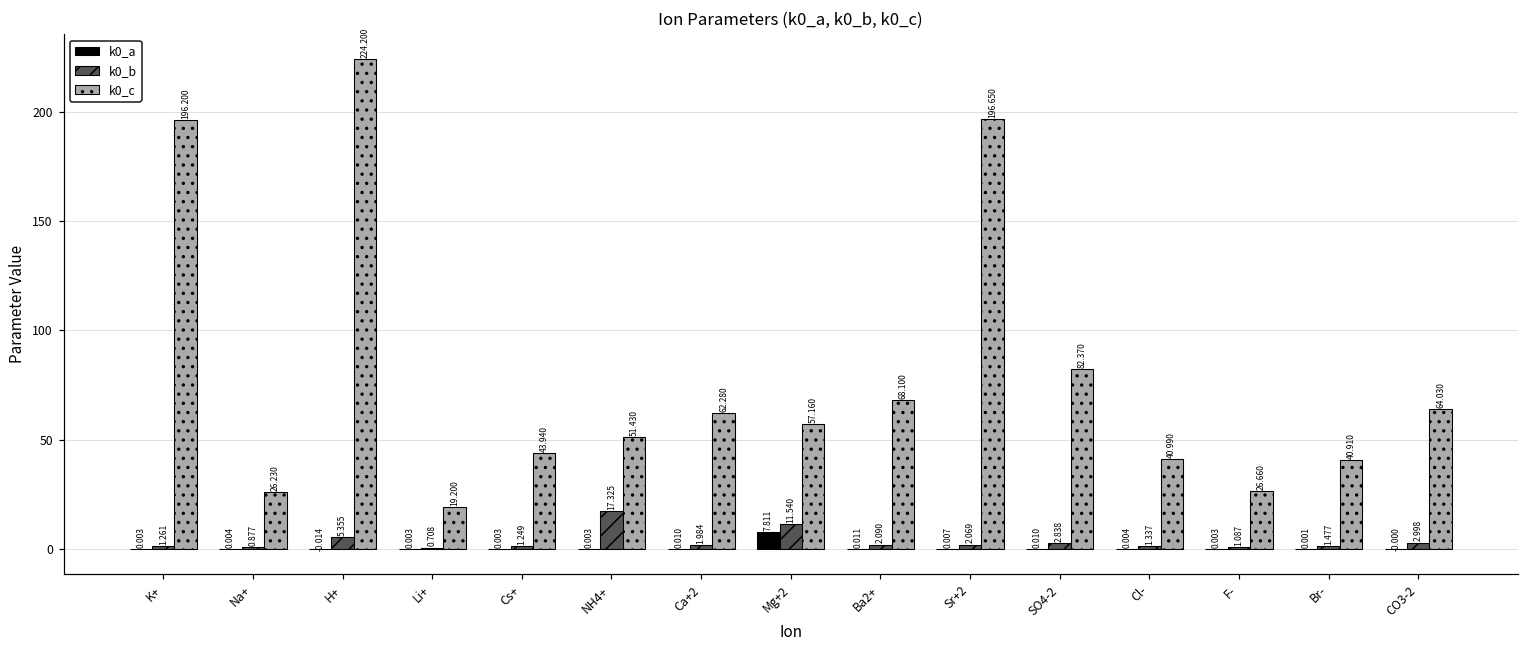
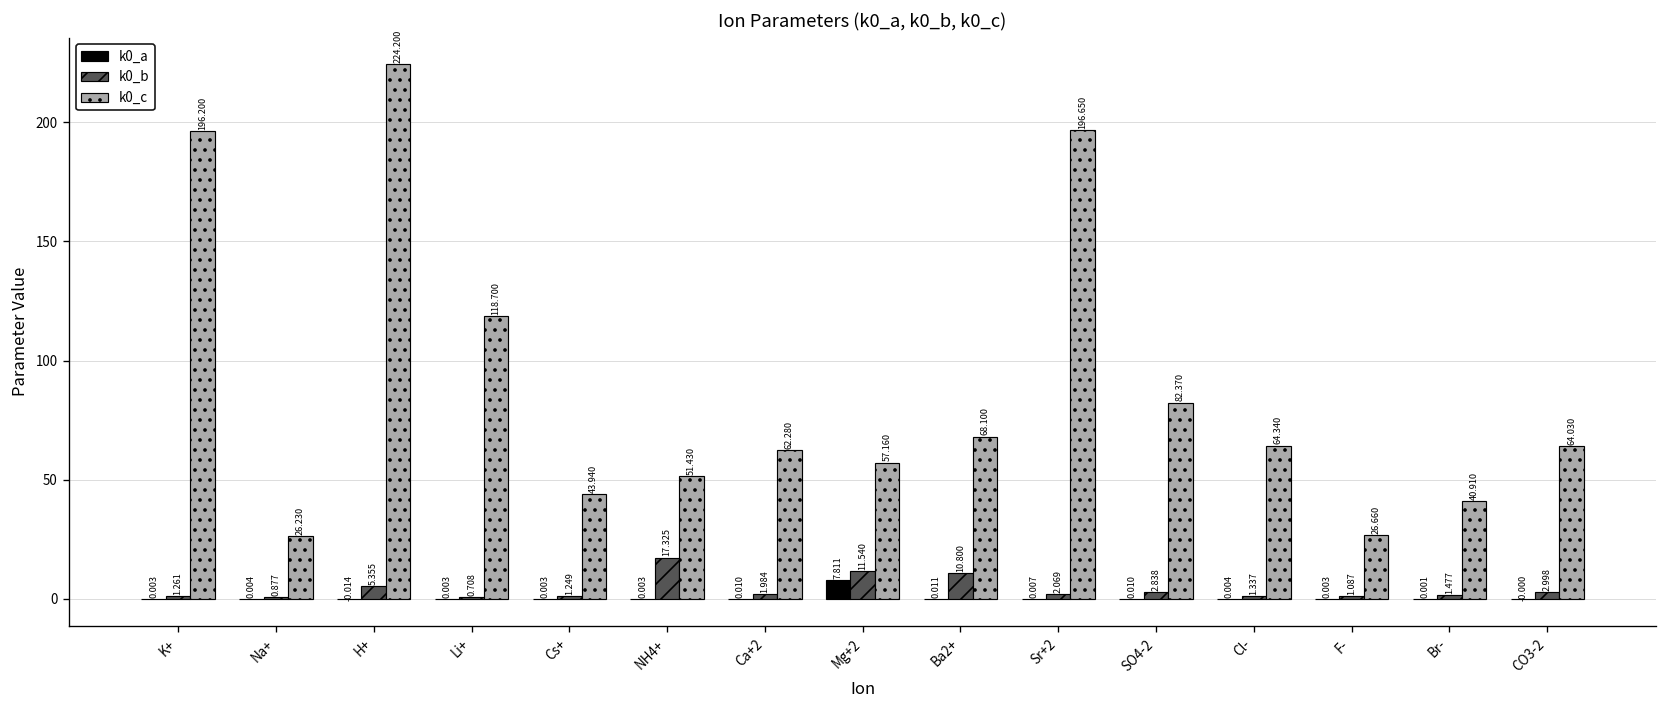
k0_c, Li+: 19.200 -> 118.700
k0_b, Ba2+: 2.090 -> 10.800
k0_c, Cl-: 40.990 -> 64.340
